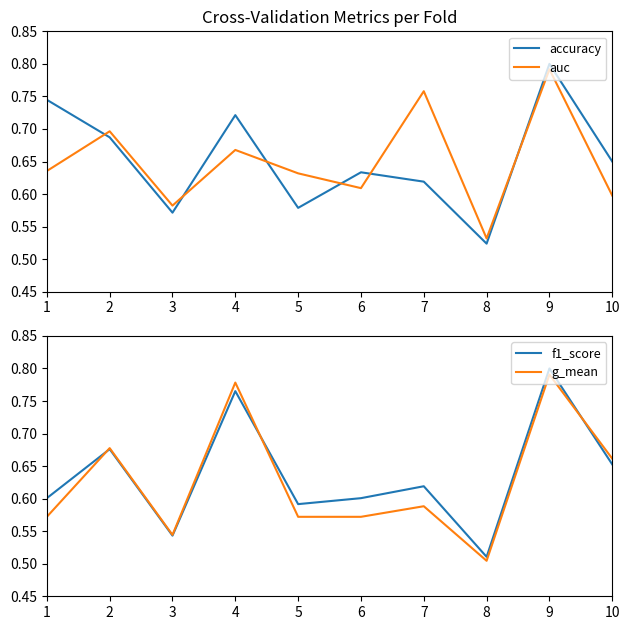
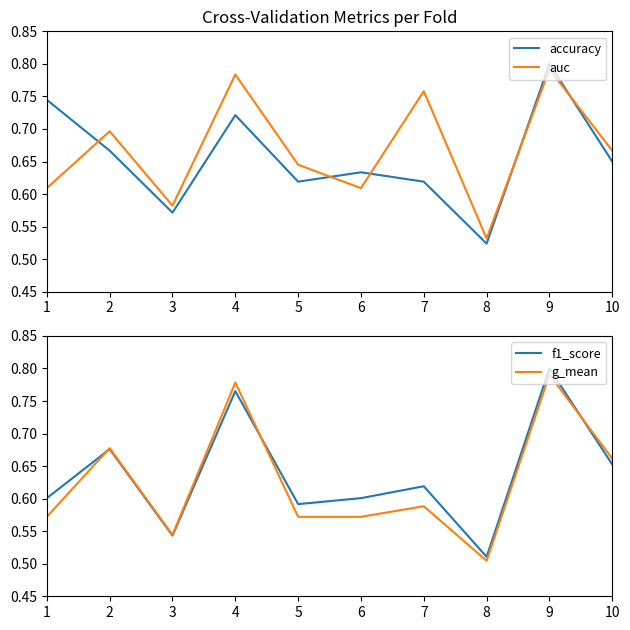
Cross-Validation Metrics per Fold, auc, 1: 0.64 -> 0.61
Cross-Validation Metrics per Fold, accuracy, 2: 0.69 -> 0.67
Cross-Validation Metrics per Fold, auc, 4: 0.67 -> 0.78
Cross-Validation Metrics per Fold, accuracy, 5: 0.58 -> 0.62
Cross-Validation Metrics per Fold, auc, 5: 0.63 -> 0.65
Cross-Validation Metrics per Fold, auc, 10: 0.60 -> 0.67
